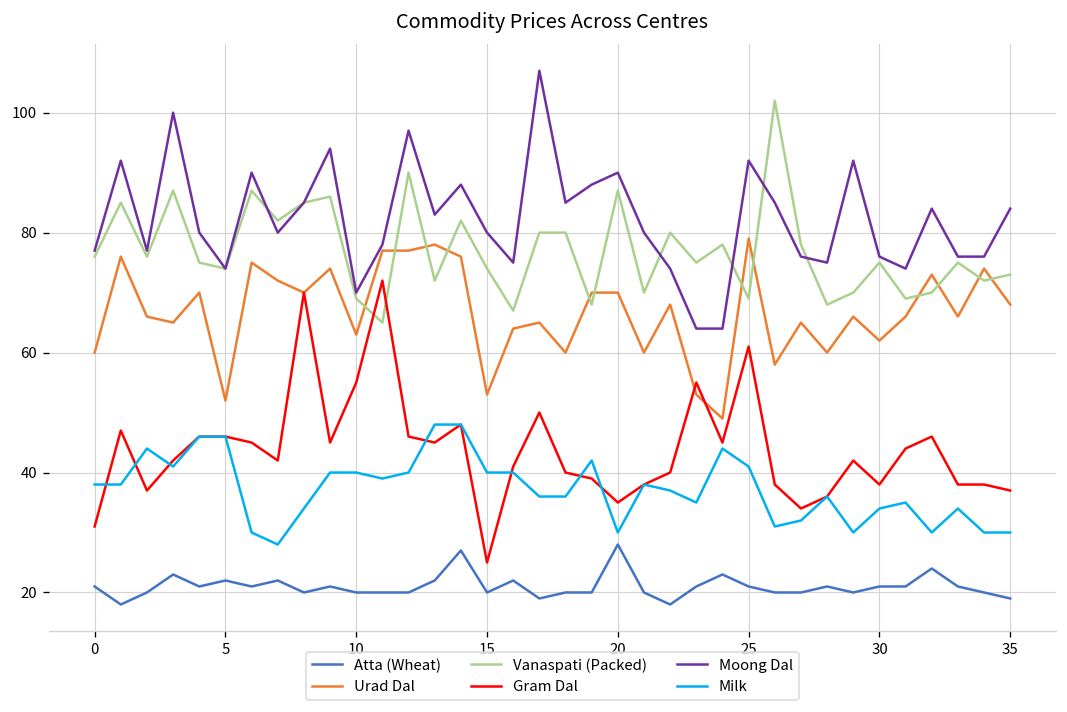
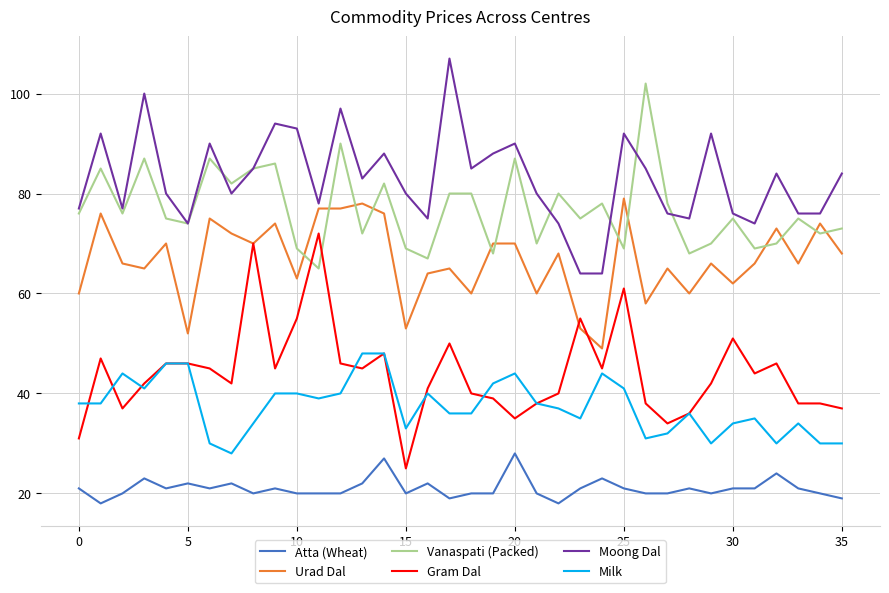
Moong Dal, 10: 70 -> 93
Vanaspati (Packed), 15: 74 -> 69
Milk, 15: 40 -> 33
Milk, 20: 30 -> 44
Gram Dal, 30: 38 -> 51
